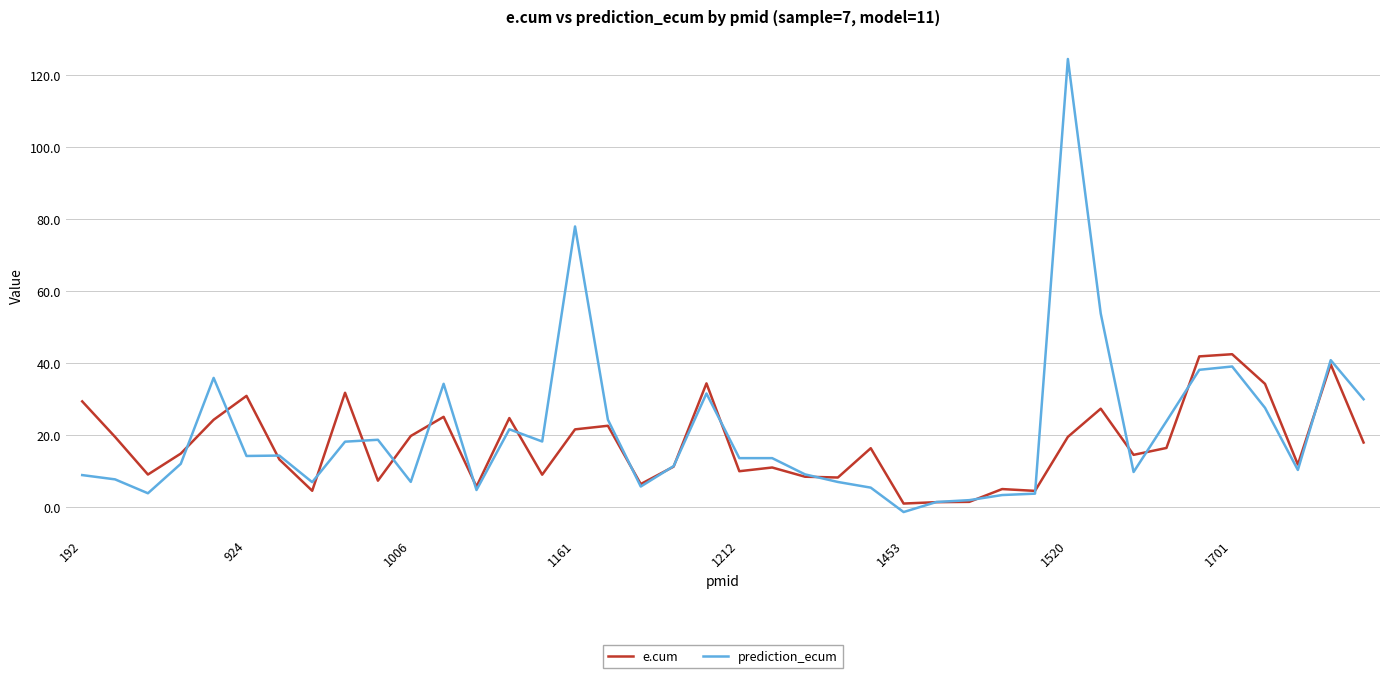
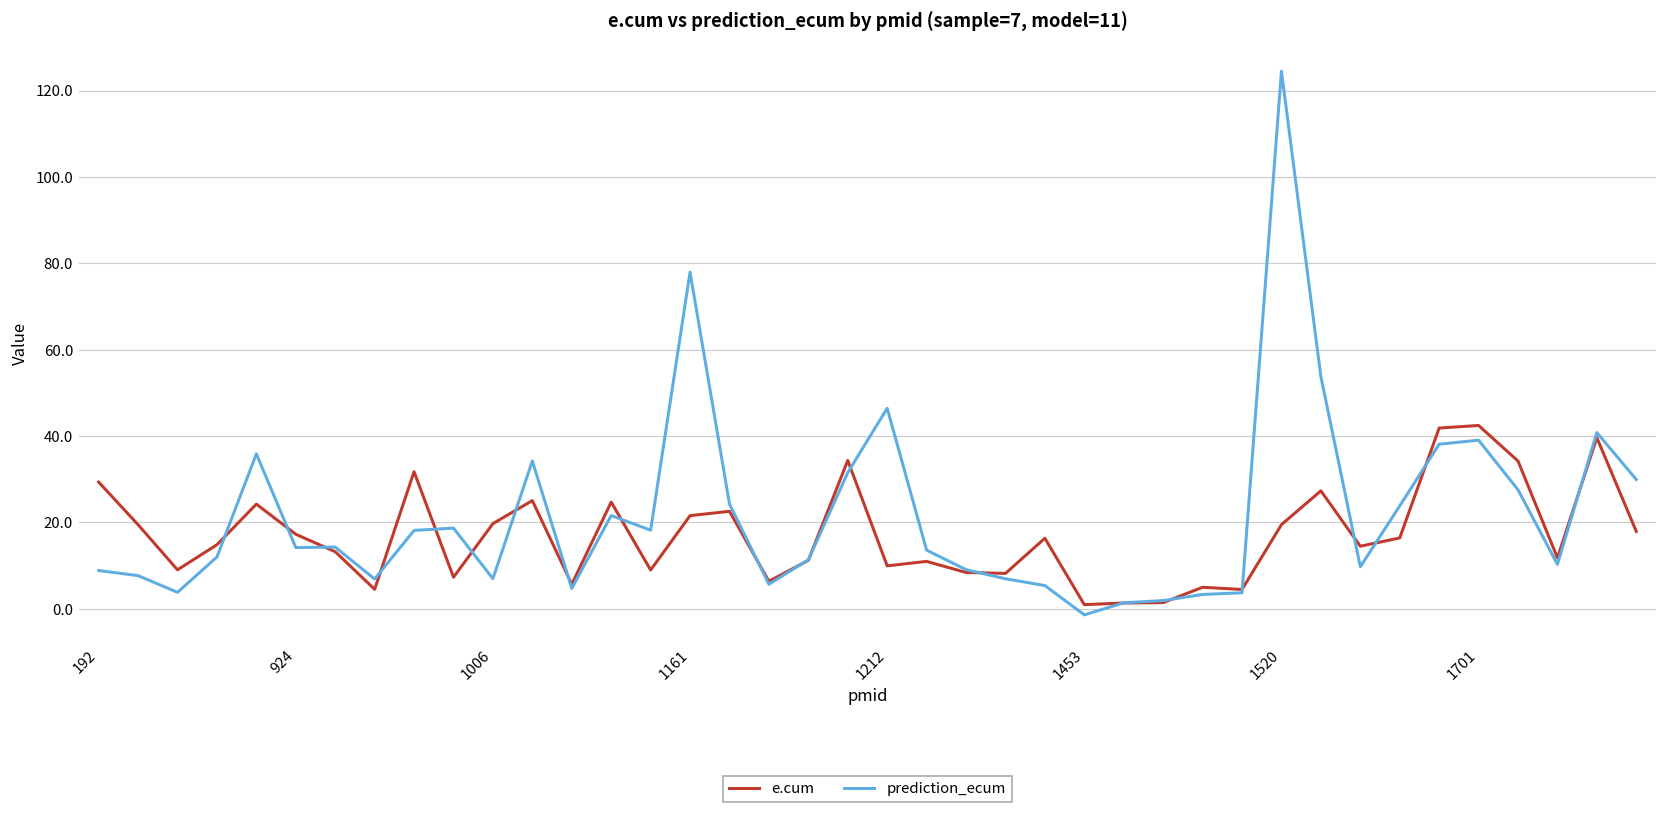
e.cum, 924: 31 -> 17
prediction_ecum, 1212: 14 -> 46
